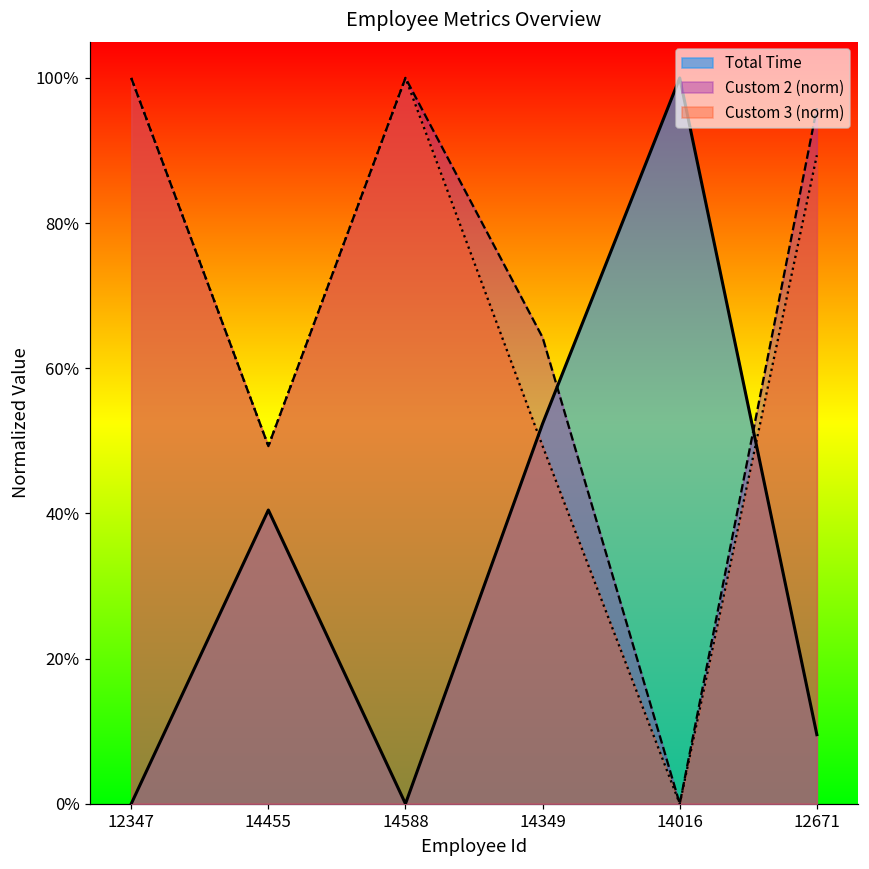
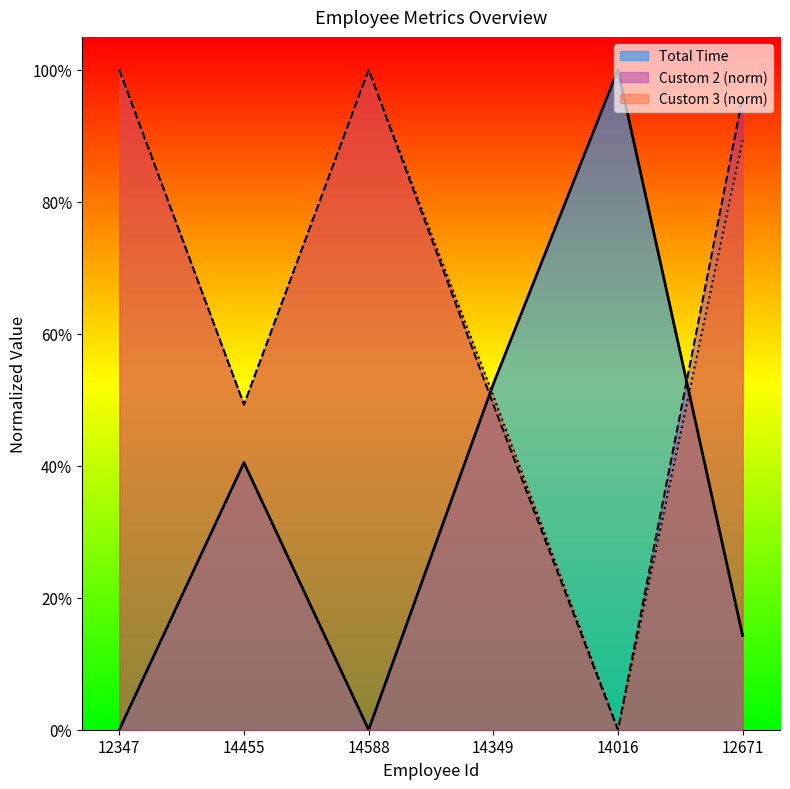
Custom 2 (norm), 14349: 64% -> 49%
Custom 3 (norm), 14349: 49% -> 51%
Total Time, 12671: 10% -> 14%
